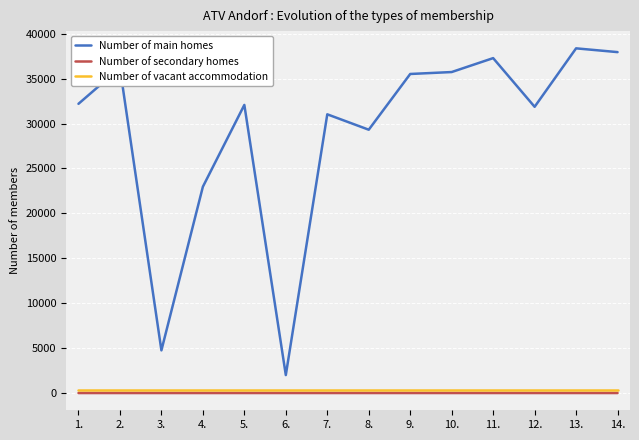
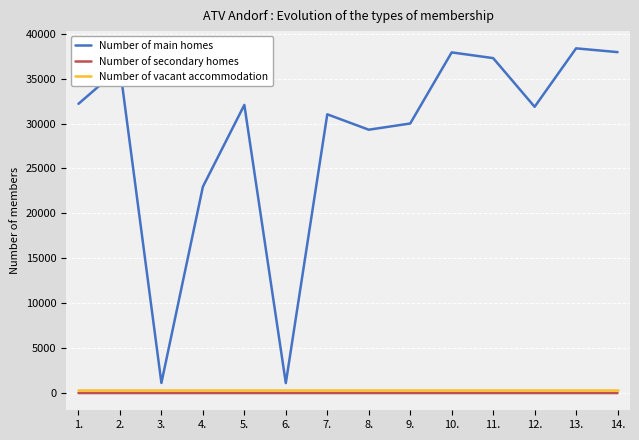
Number of main homes, 3.: 5000 -> 1000
Number of main homes, 6.: 2000 -> 1000
Number of main homes, 9.: 36000 -> 30000
Number of main homes, 10.: 36000 -> 38000
